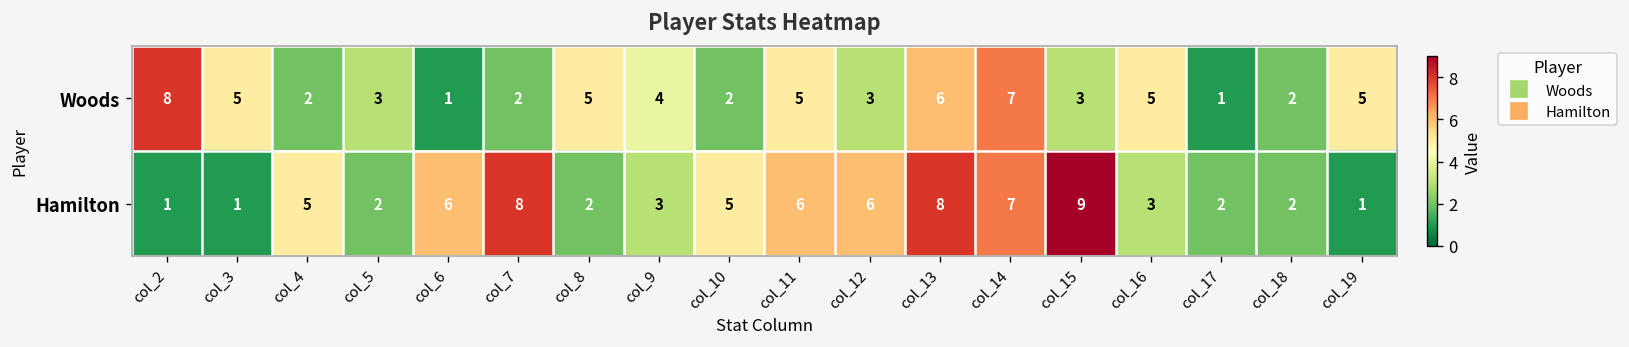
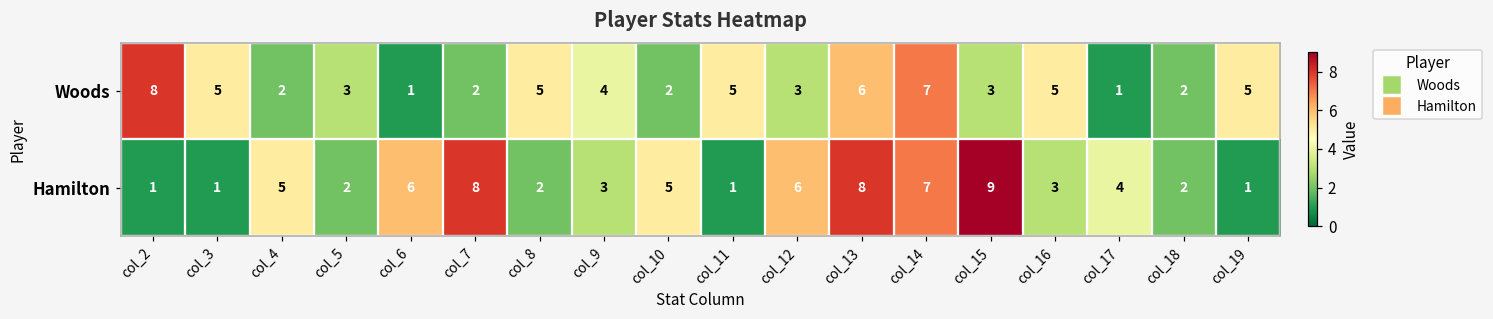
Hamilton, col_11: 6 -> 1
Hamilton, col_17: 2 -> 4
